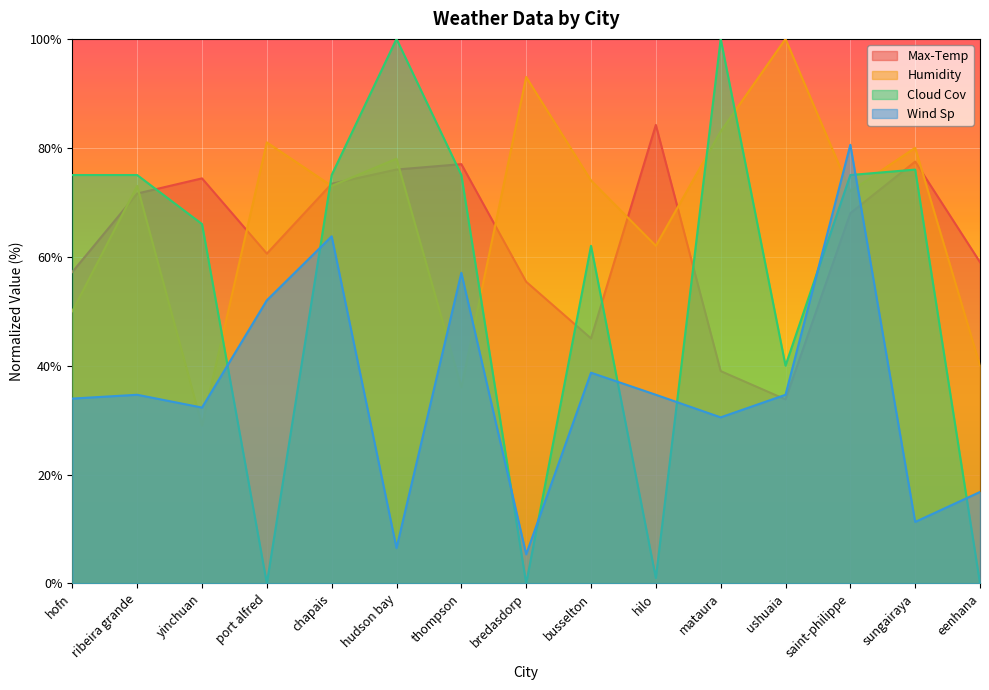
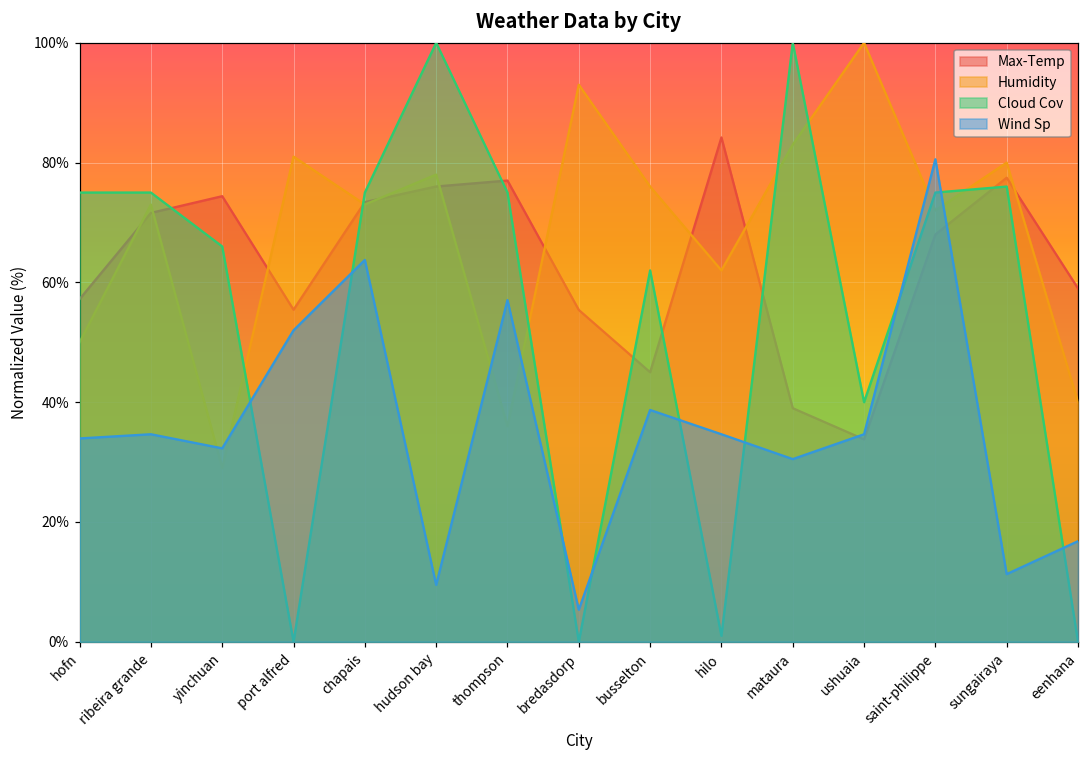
Max-Temp, port alfred: 61% -> 55%
Wind Sp, hudson bay: 7% -> 10%
Humidity, busselton: 74% -> 76%
